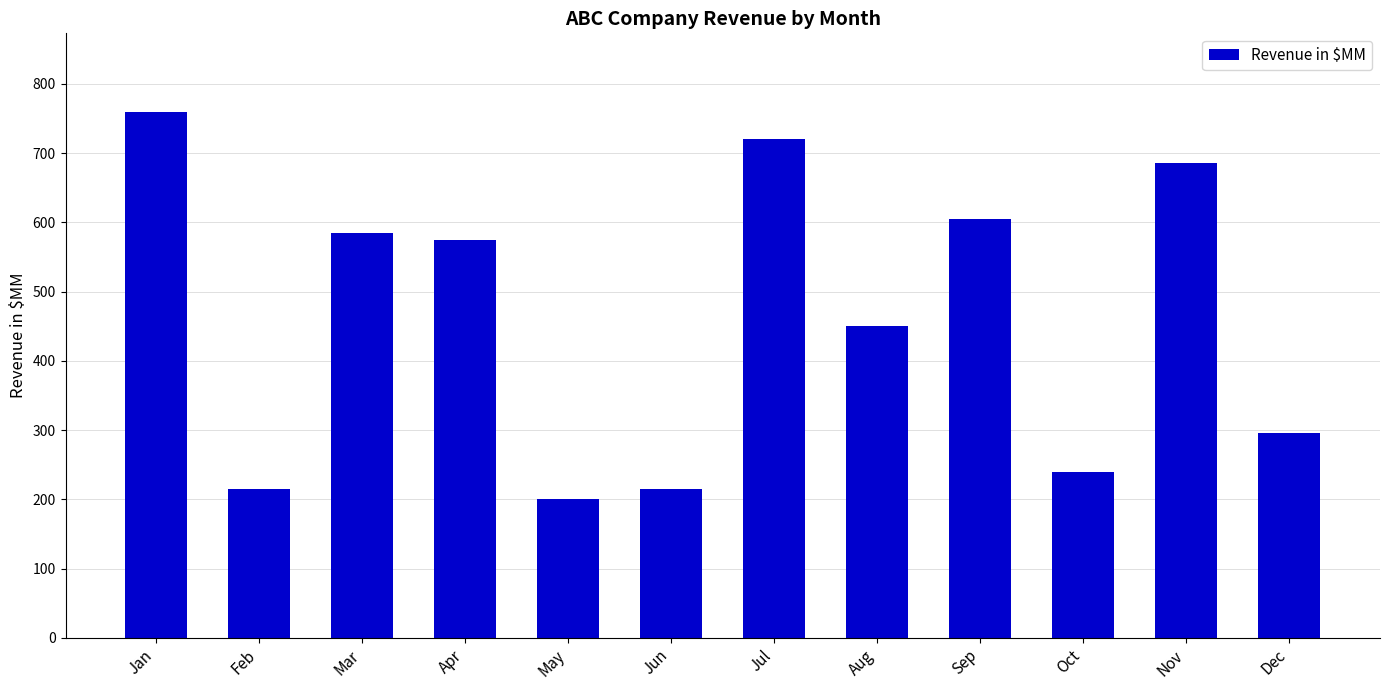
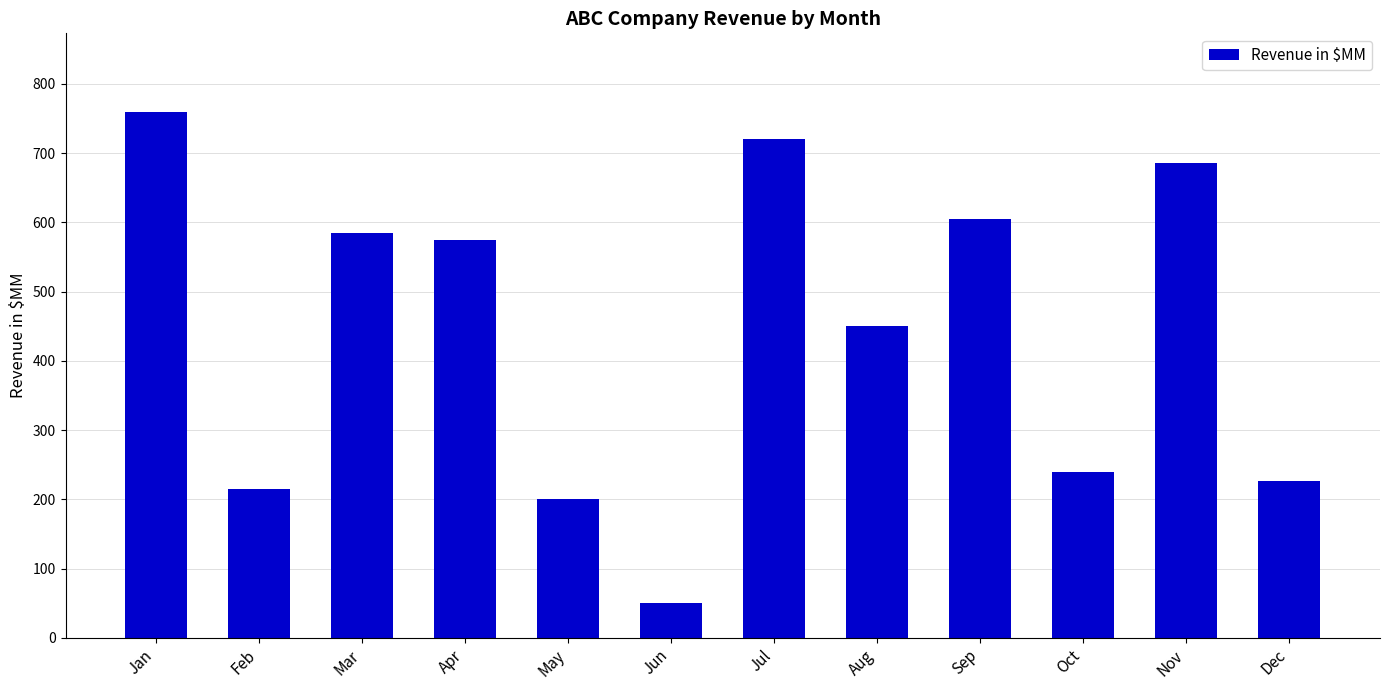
Jun: 220 -> 50
Dec: 300 -> 230
